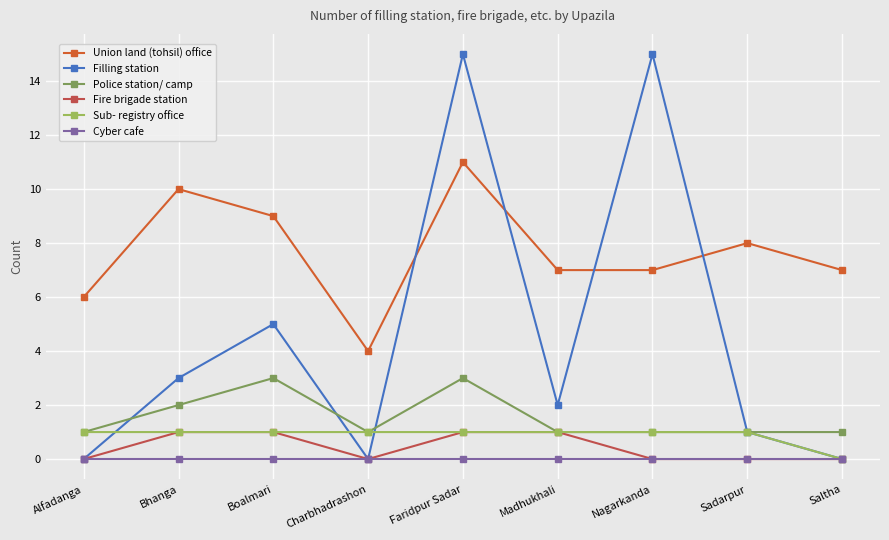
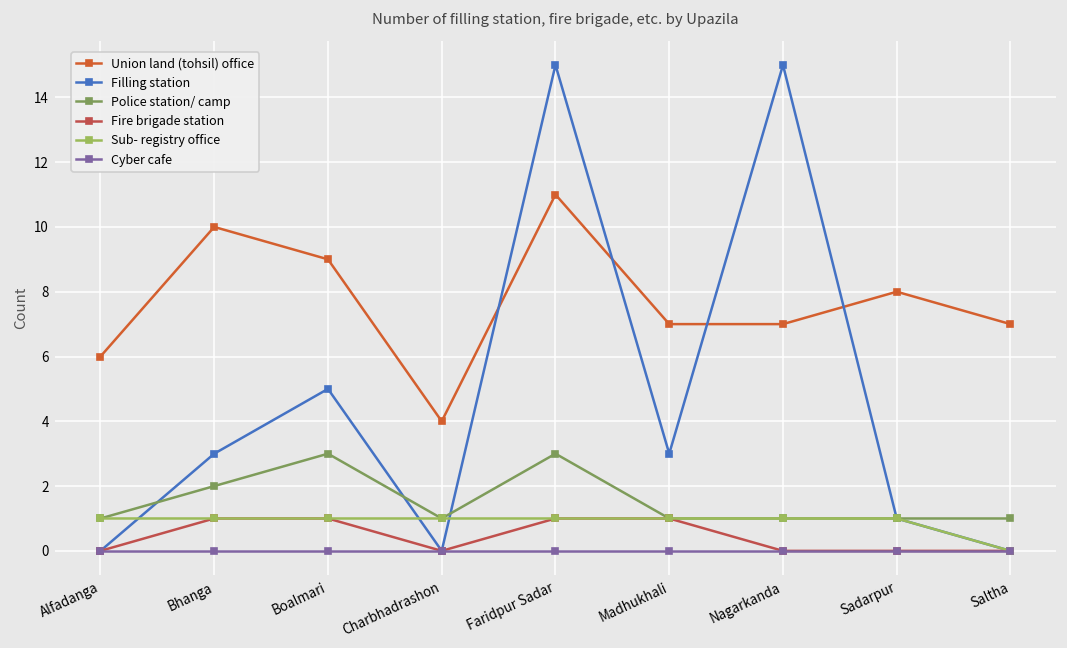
Filling station, Madhukhali: 2 -> 3
